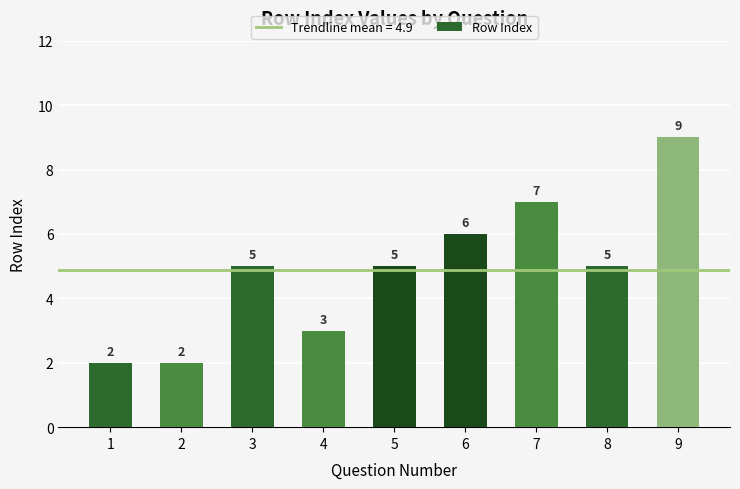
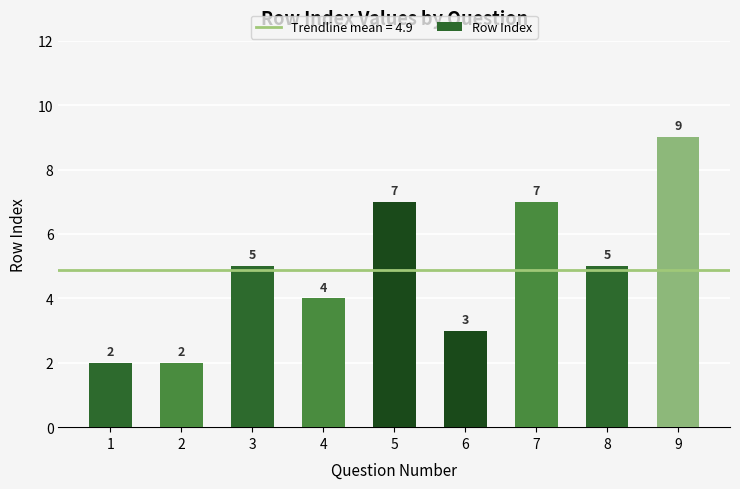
4: 3 -> 4
5: 5 -> 7
6: 6 -> 3
